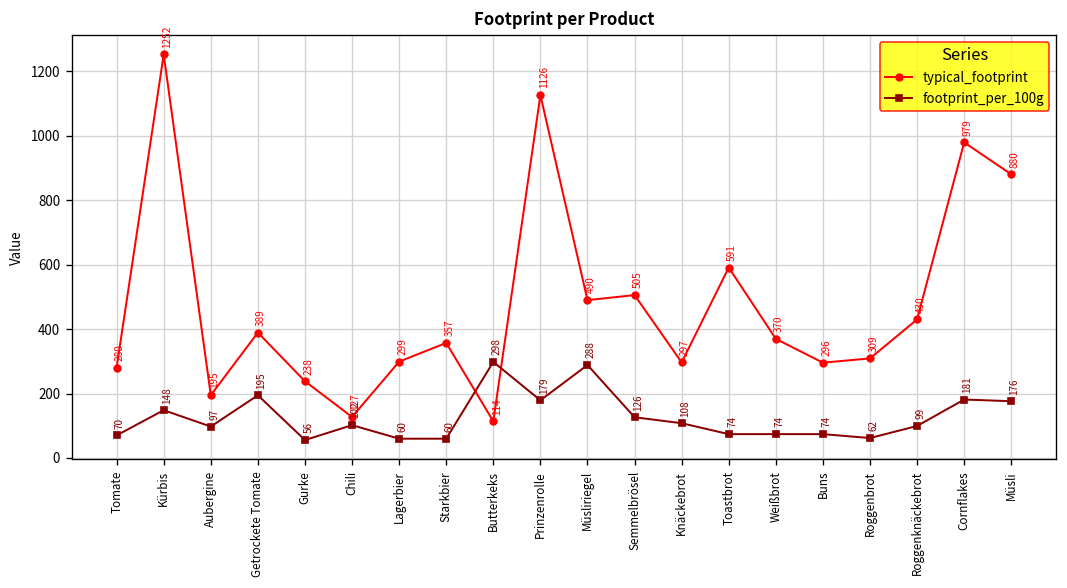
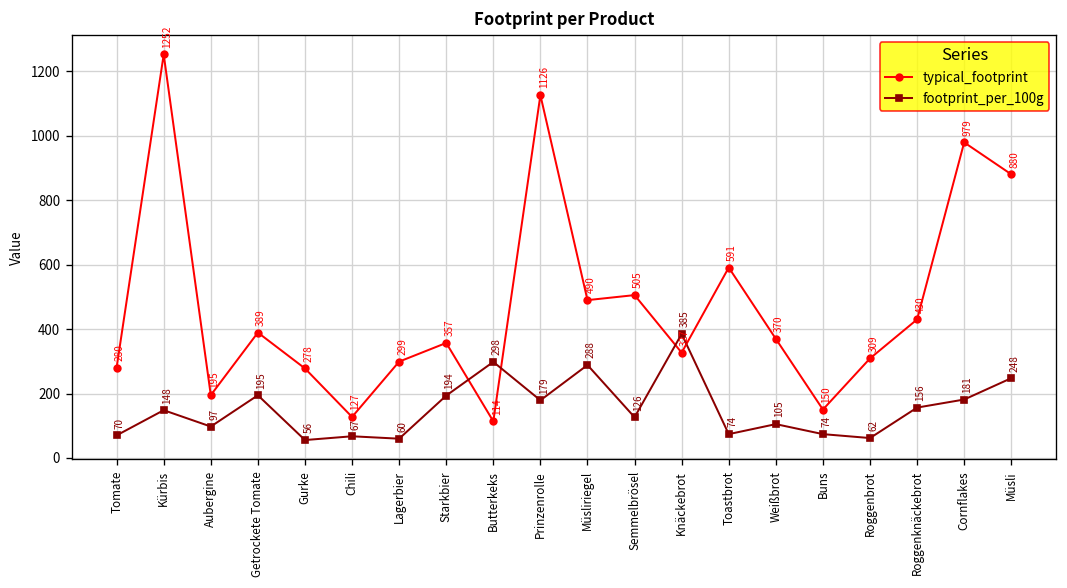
typical_footprint, Gurke: 238 -> 278
footprint_per_100g, Chili: 102 -> 67
footprint_per_100g, Starkbier: 60 -> 194
typical_footprint, Knäckebrot: 297 -> 327
footprint_per_100g, Knäckebrot: 108 -> 385
footprint_per_100g, Weißbrot: 74 -> 105
typical_footprint, Buns: 296 -> 150
footprint_per_100g, Roggenknäckebrot: 99 -> 156
footprint_per_100g, Müsli: 176 -> 248
